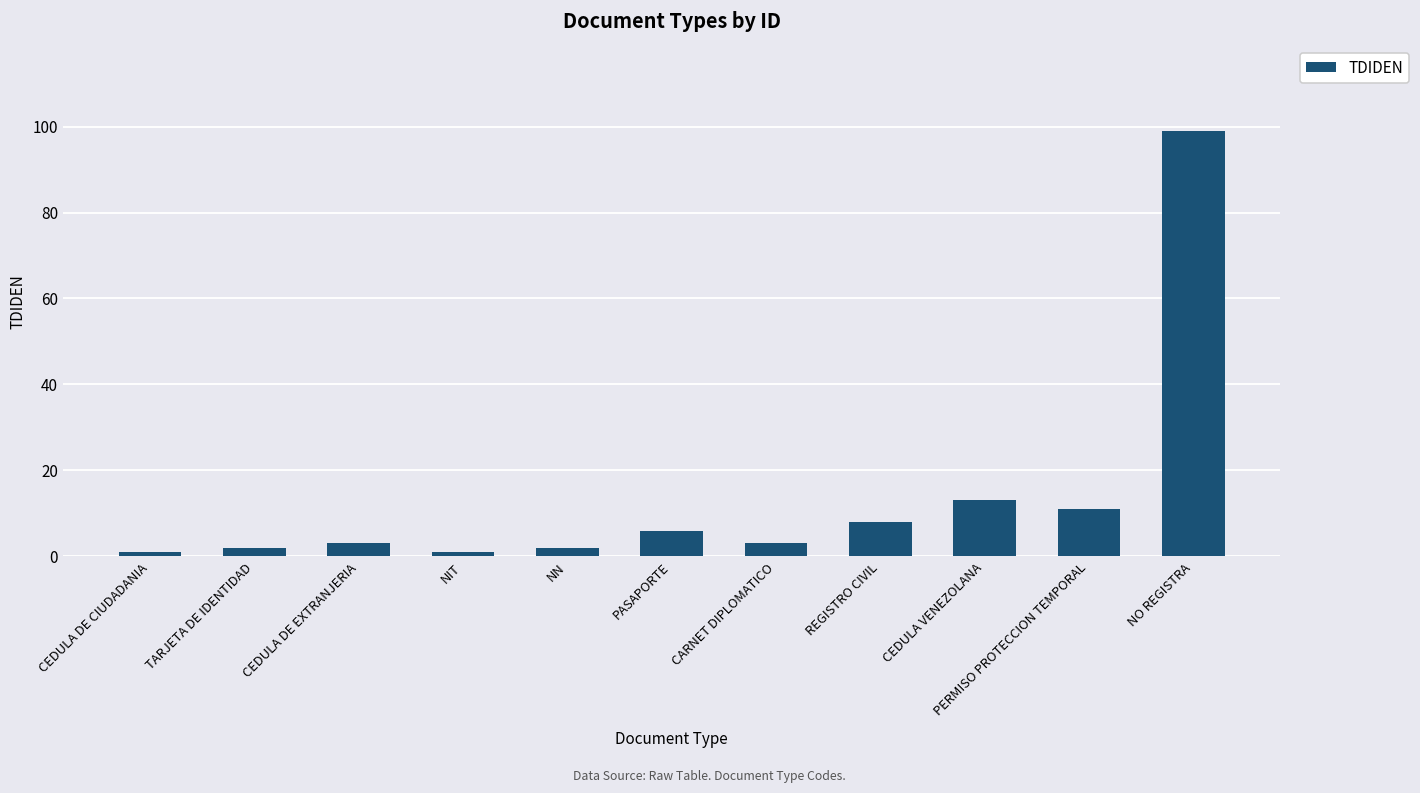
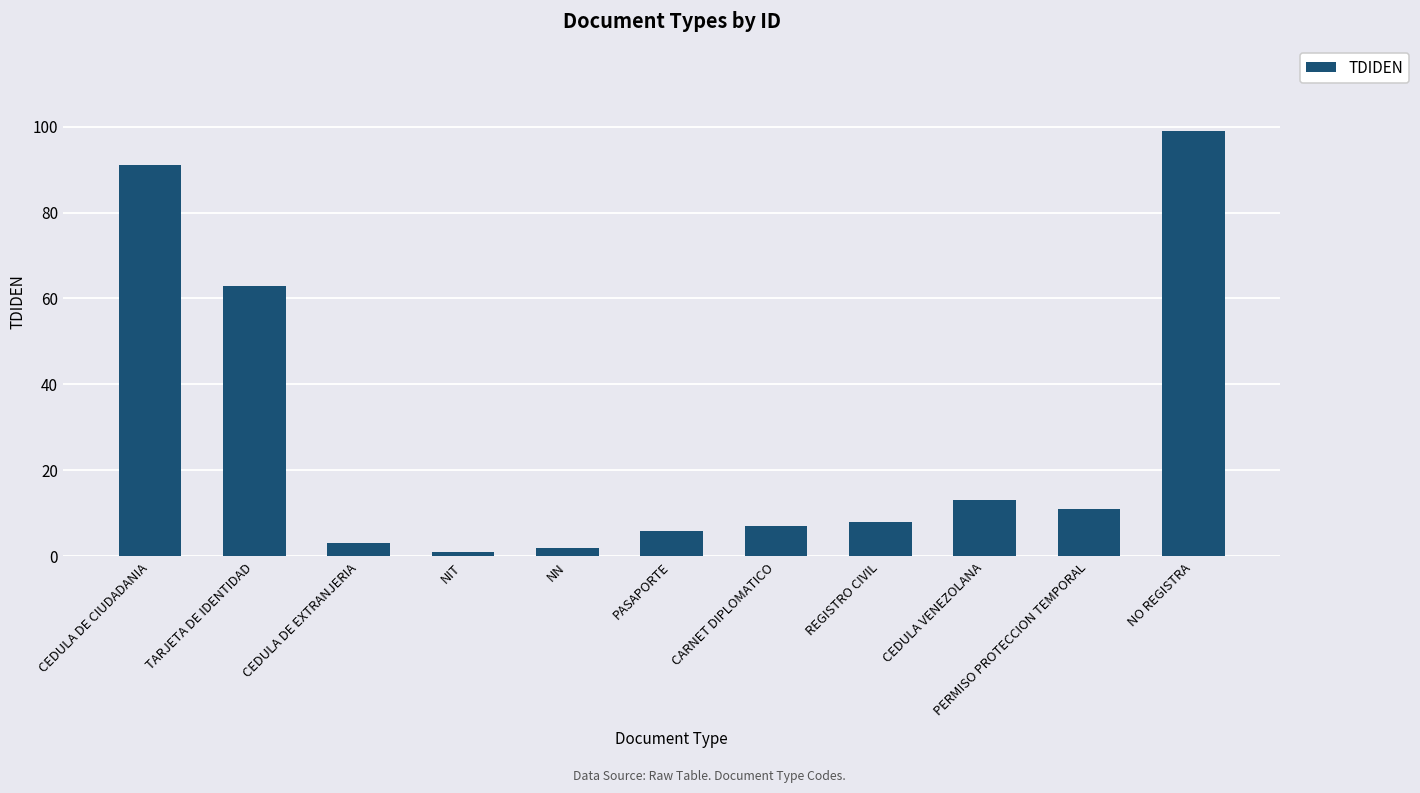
CEDULA DE CIUDADANIA: 1 -> 91
TARJETA DE IDENTIDAD: 2 -> 63
CARNET DIPLOMATICO: 3 -> 7
